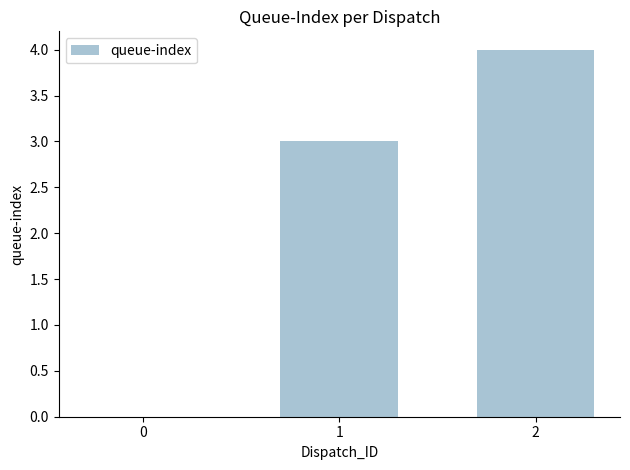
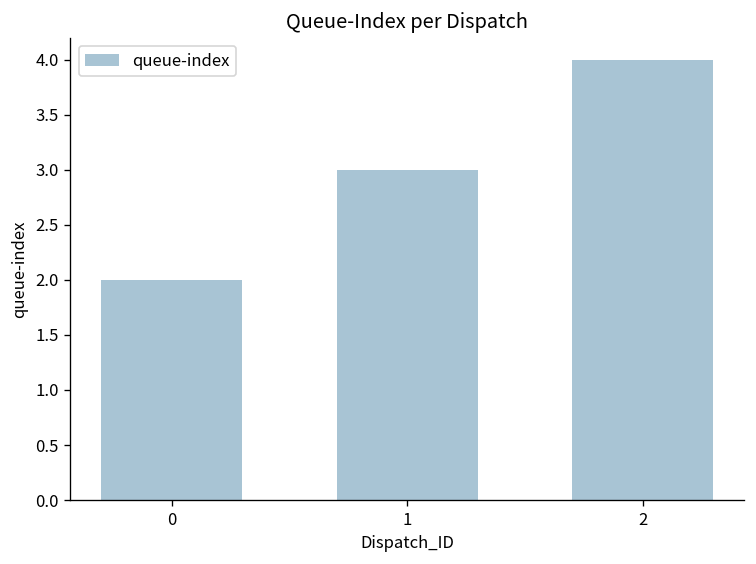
0: 0 -> 2
